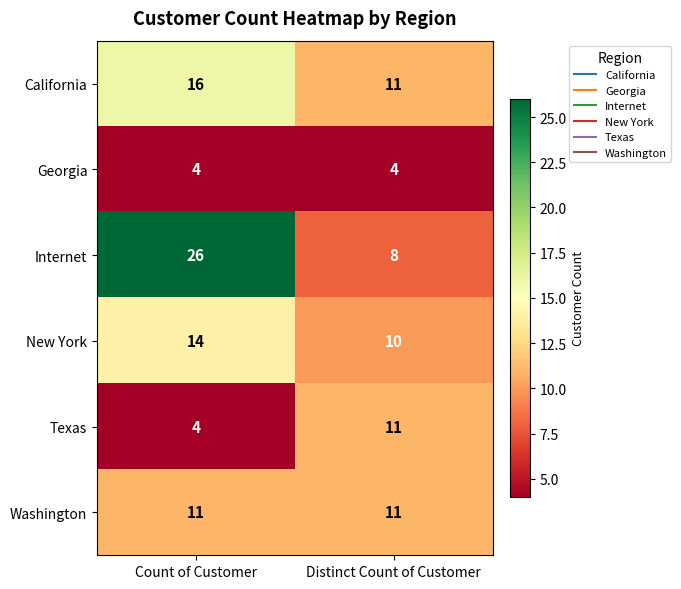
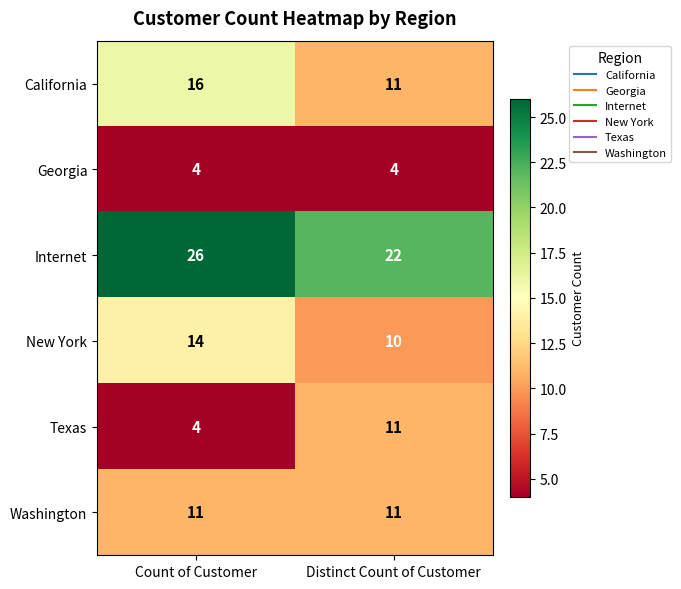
Internet, Distinct Count of Customer: 8 -> 22
